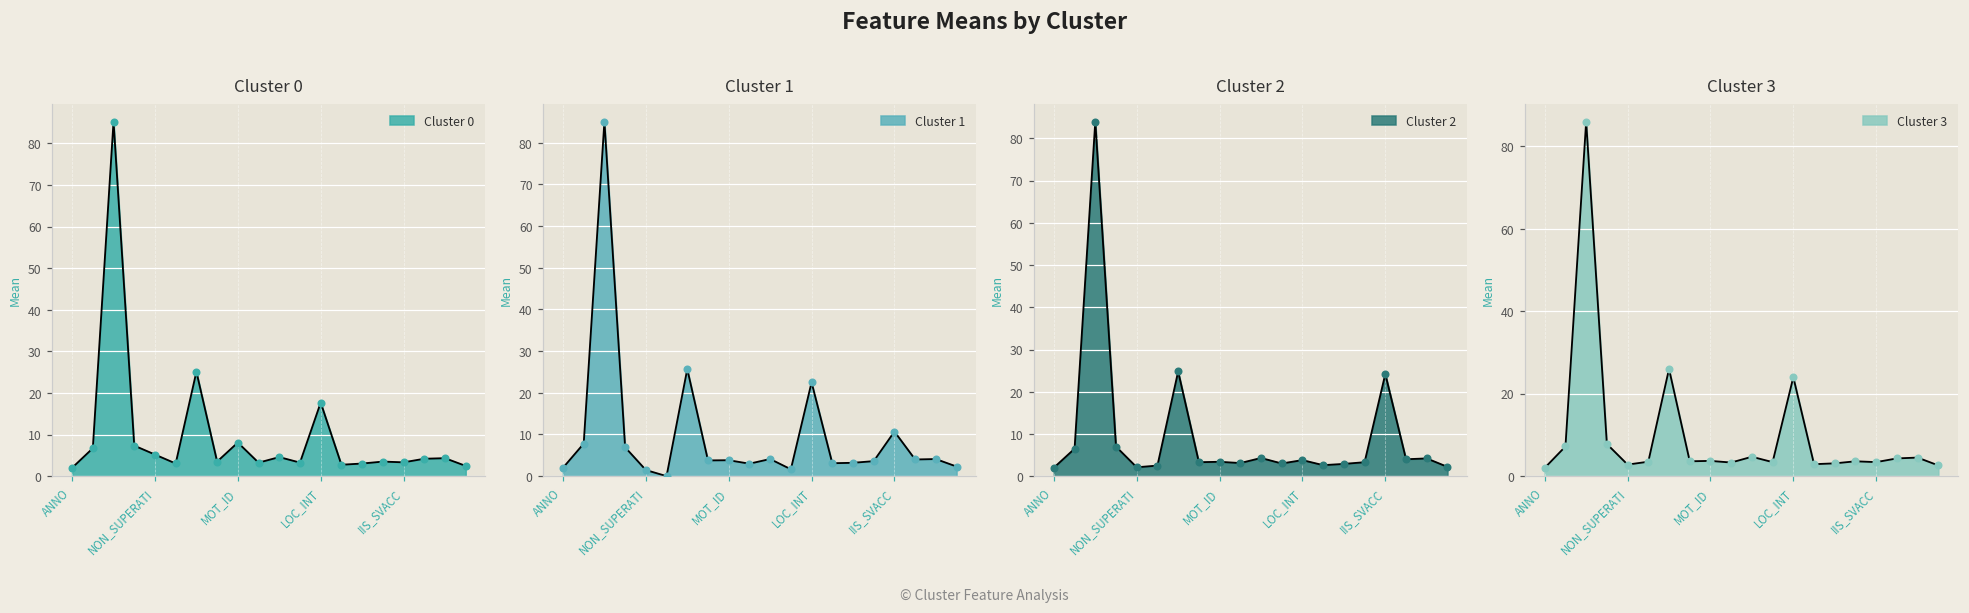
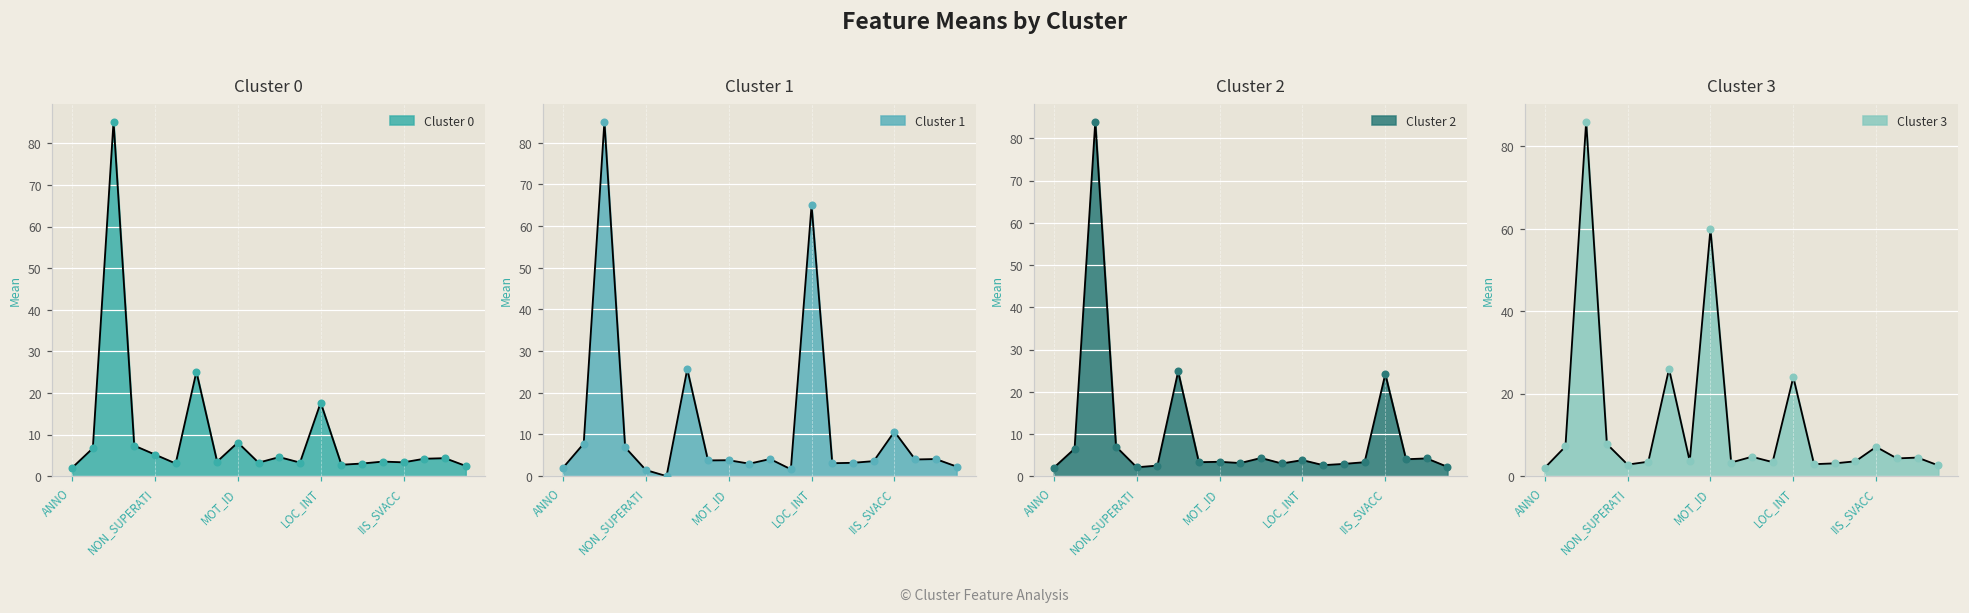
Cluster 1, LOC_INT: 23 -> 65
Cluster 3, MOT_ID: 4 -> 60
Cluster 3, IIS_SVACC: 3 -> 7
